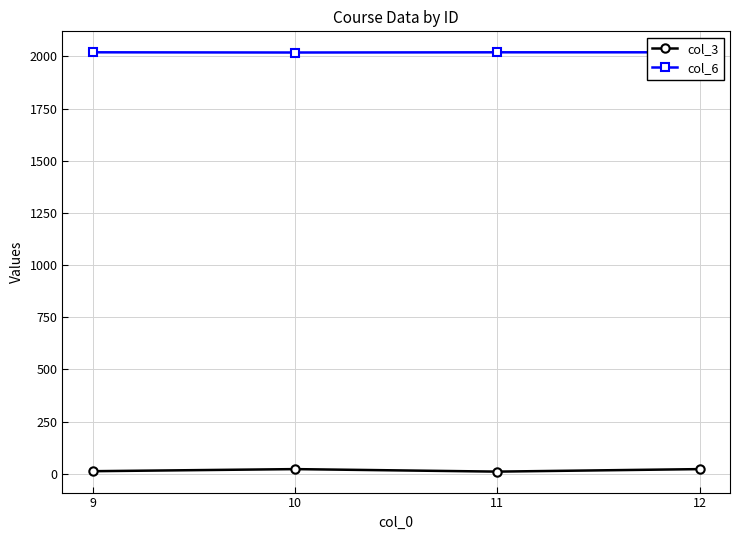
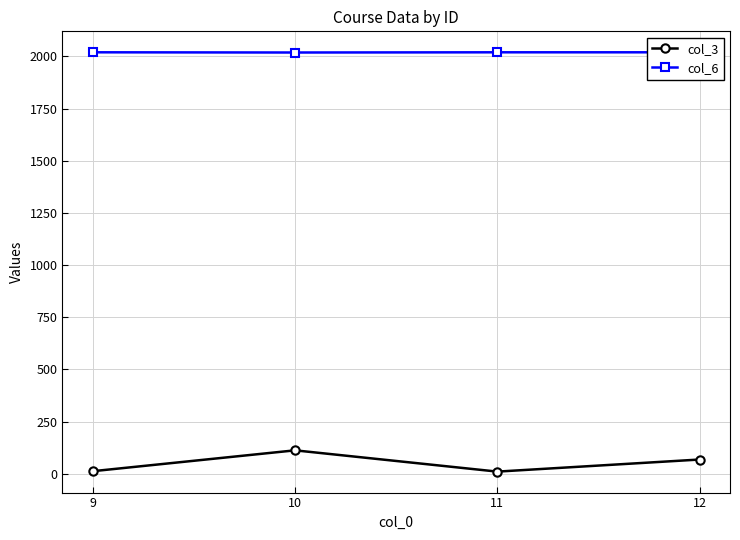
col_3, 10: 20 -> 110
col_3, 12: 20 -> 70
